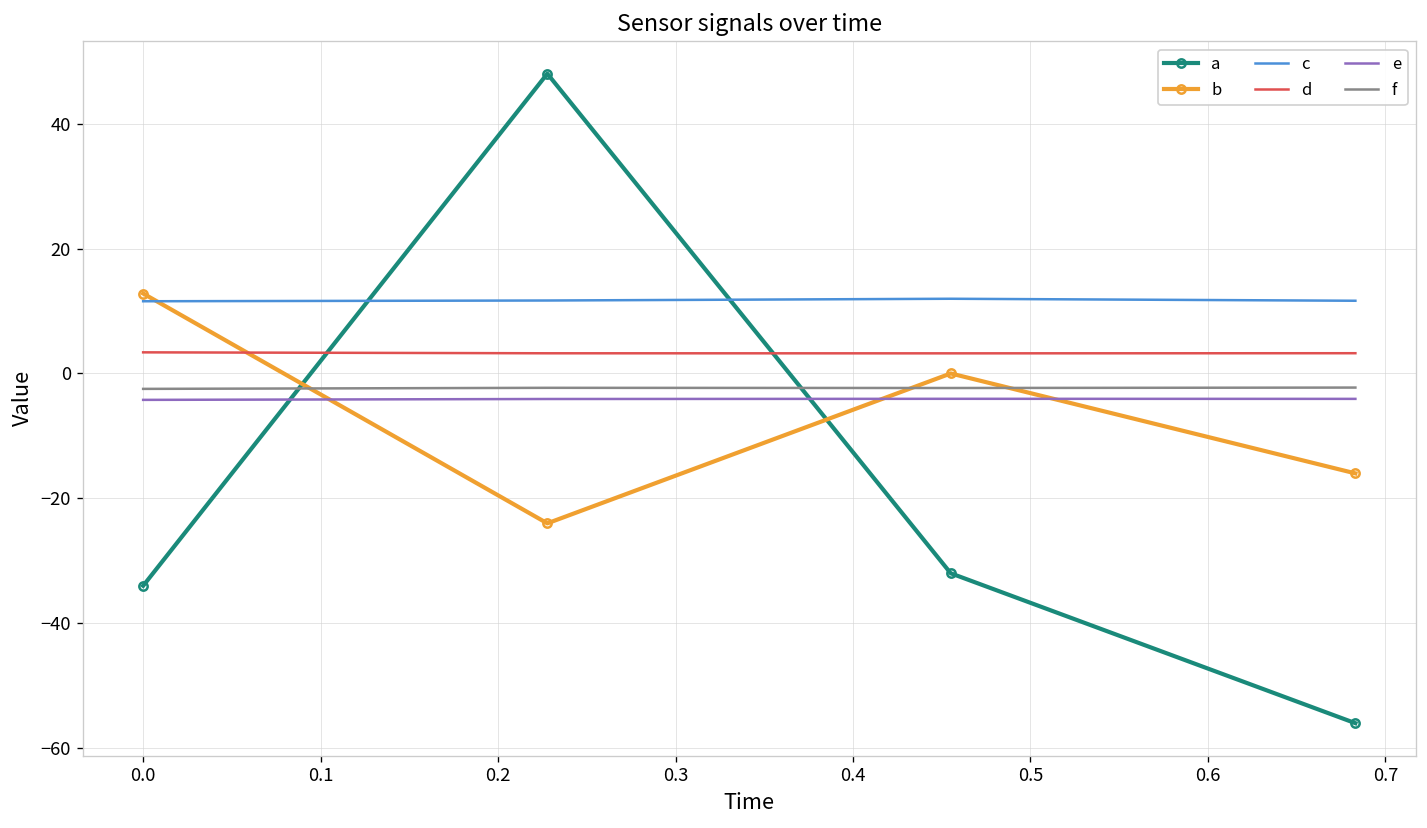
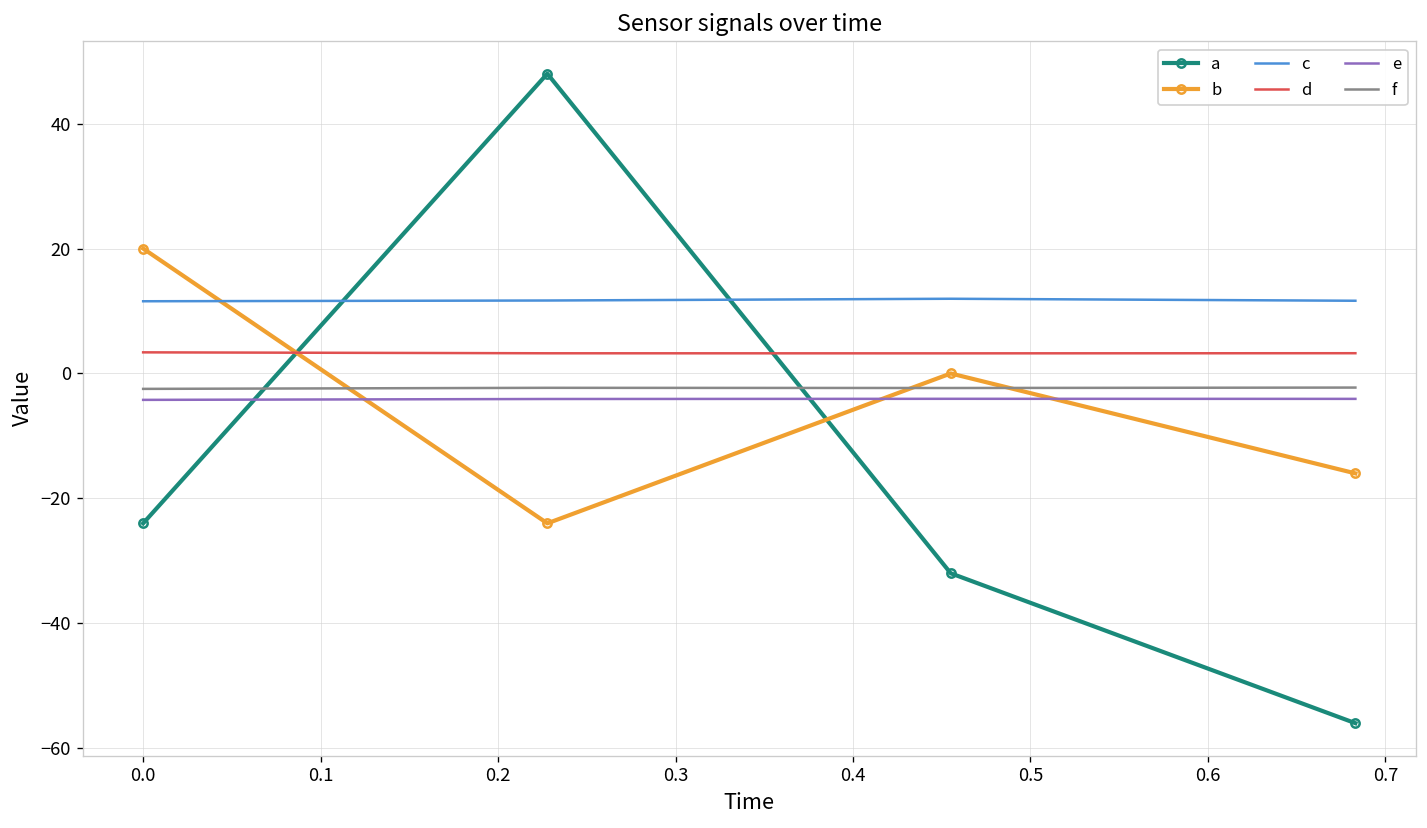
a, 0.0: -34 -> -24
b, 0.0: 13 -> 20
